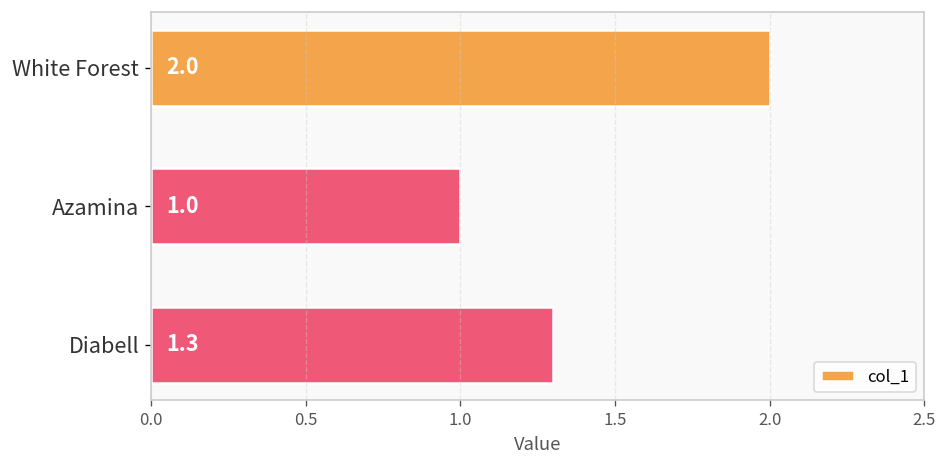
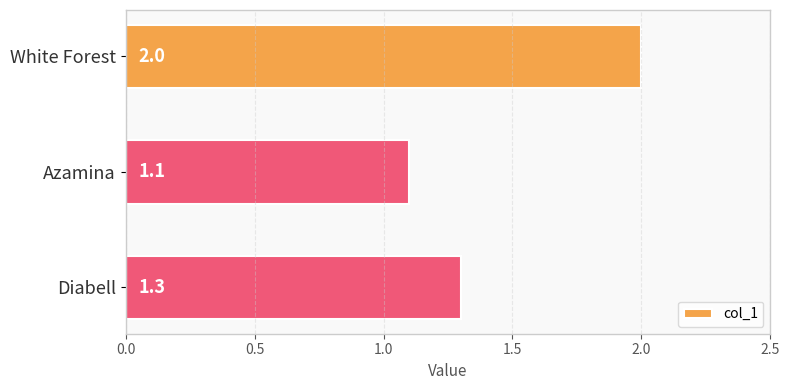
Azamina: 1.0 -> 1.1
